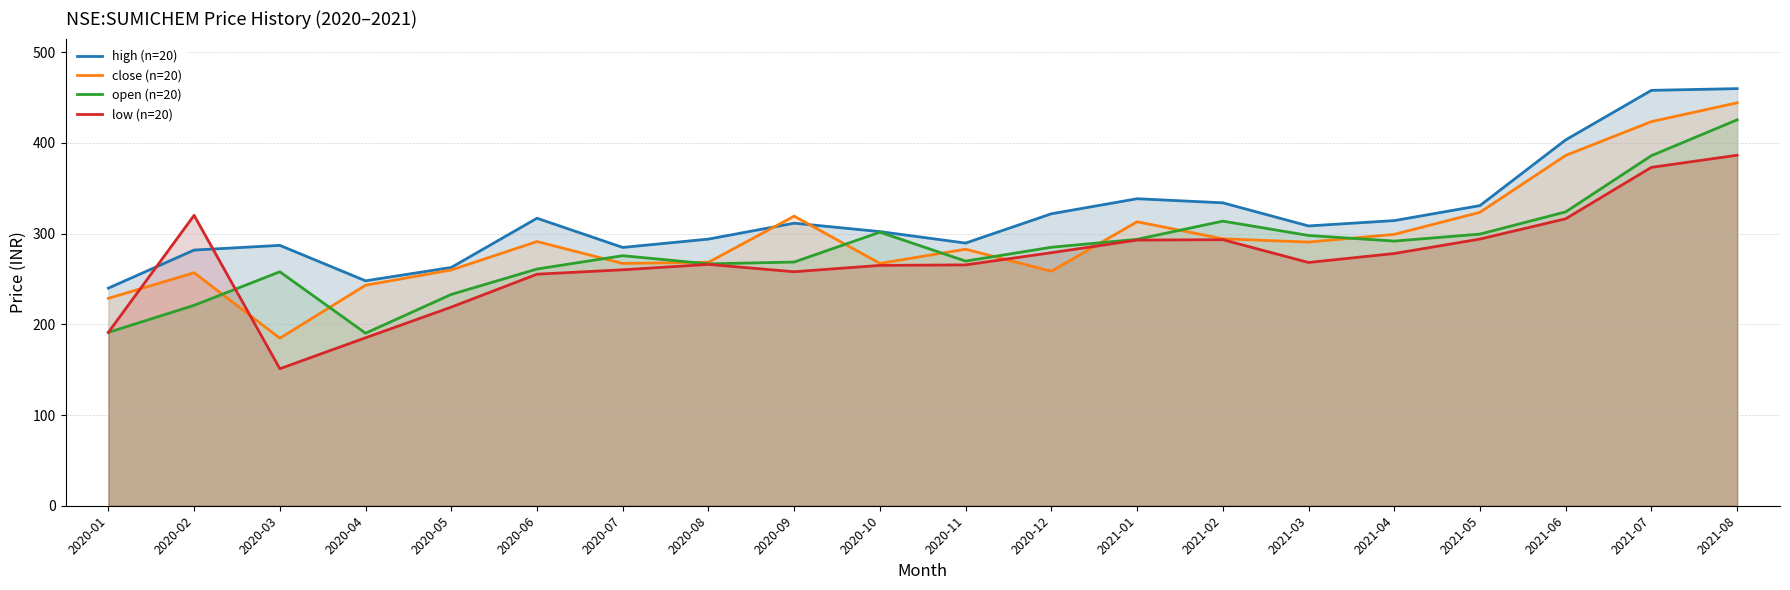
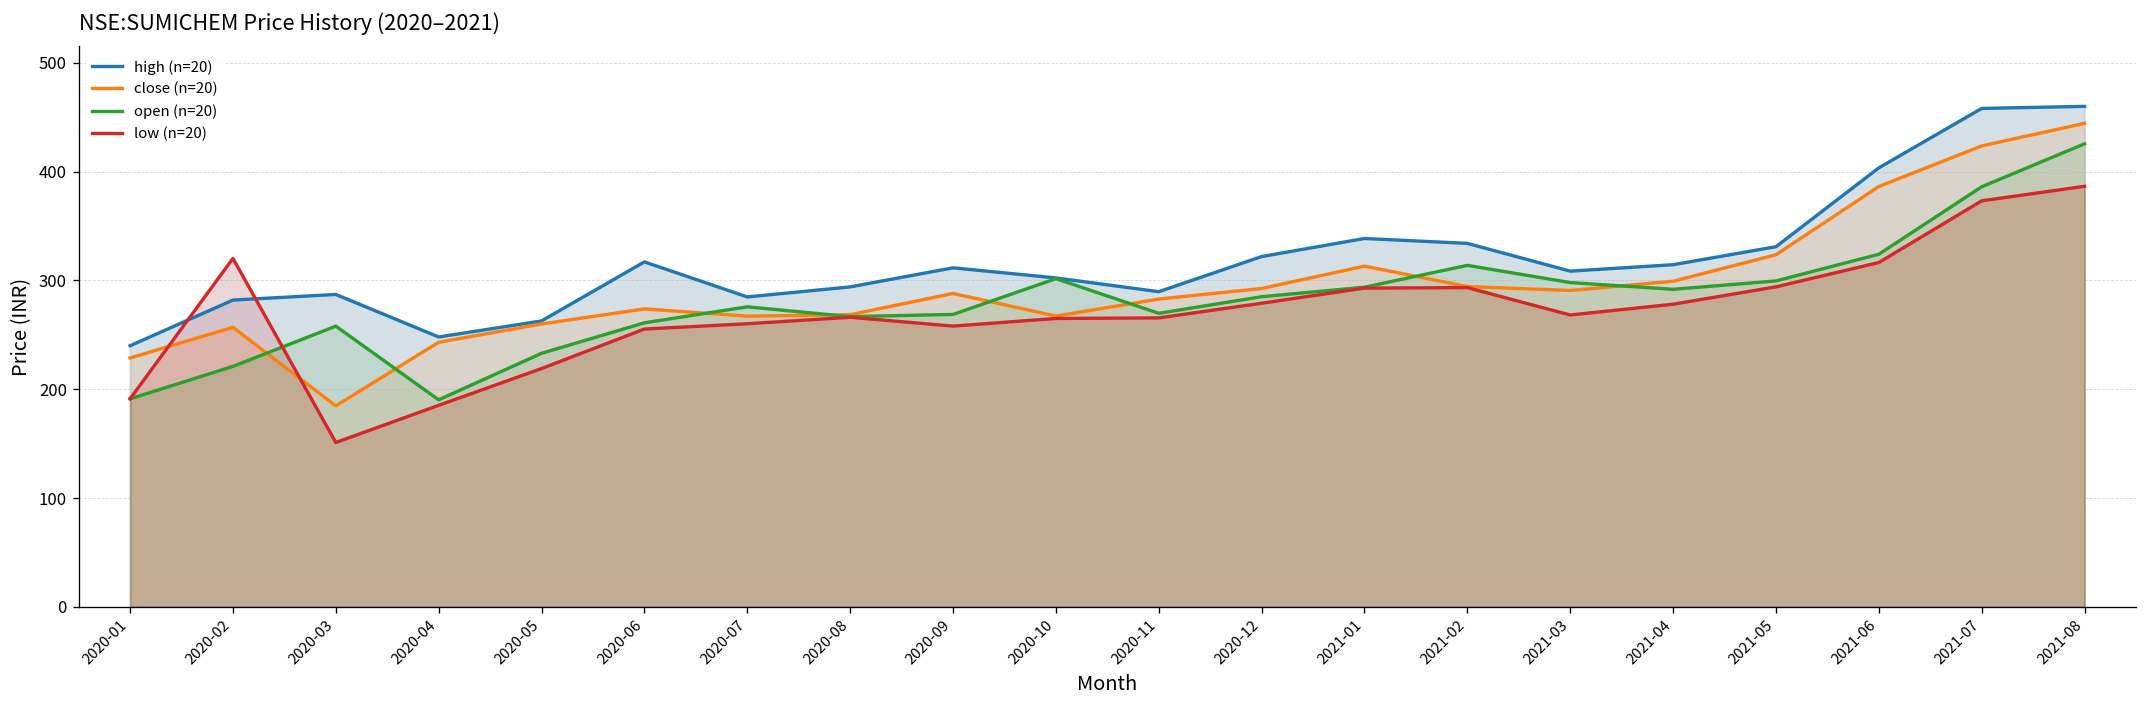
close (n=20), 2020-06: 290 -> 270
close (n=20), 2020-09: 320 -> 290
close (n=20), 2020-12: 260 -> 290
